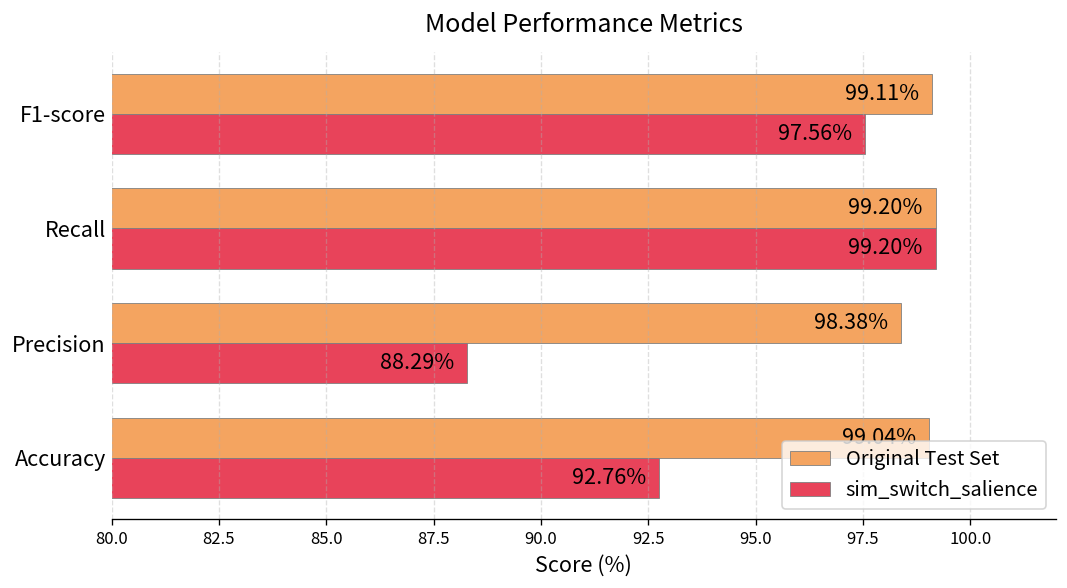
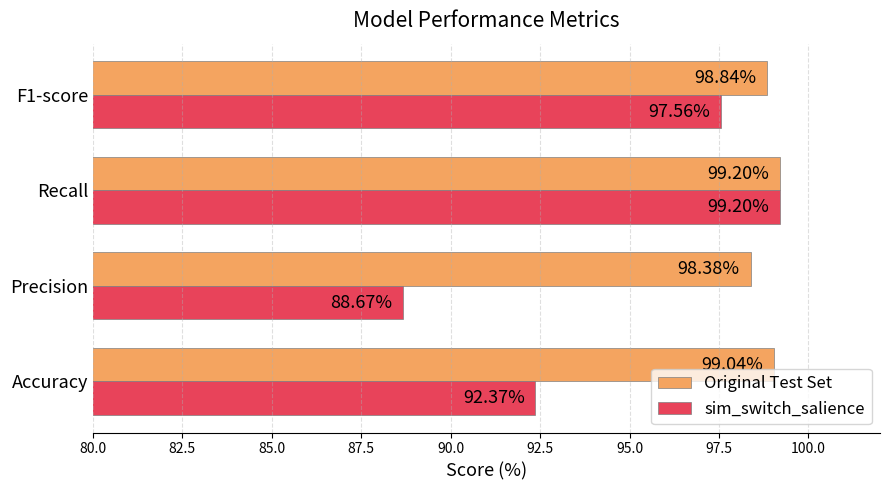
Original Test Set, F1-score: 99.11% -> 98.84%
sim_switch_salience, Precision: 88.29% -> 88.67%
sim_switch_salience, Accuracy: 92.76% -> 92.37%
